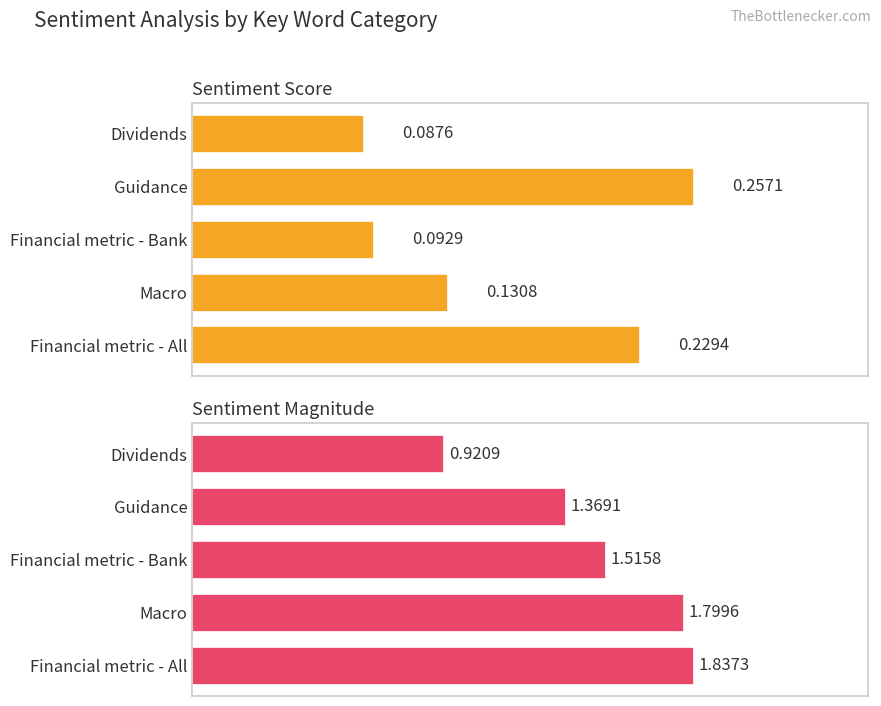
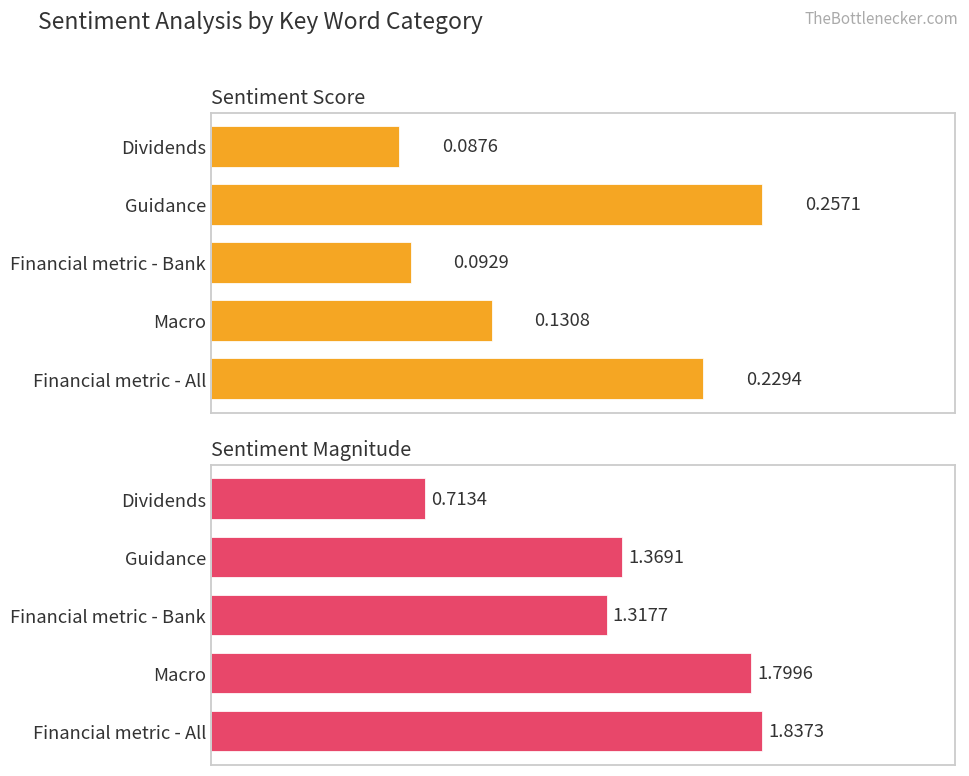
Sentiment Magnitude, Dividends: 0.9209 -> 0.7134
Sentiment Magnitude, Financial metric - Bank: 1.5158 -> 1.3177
